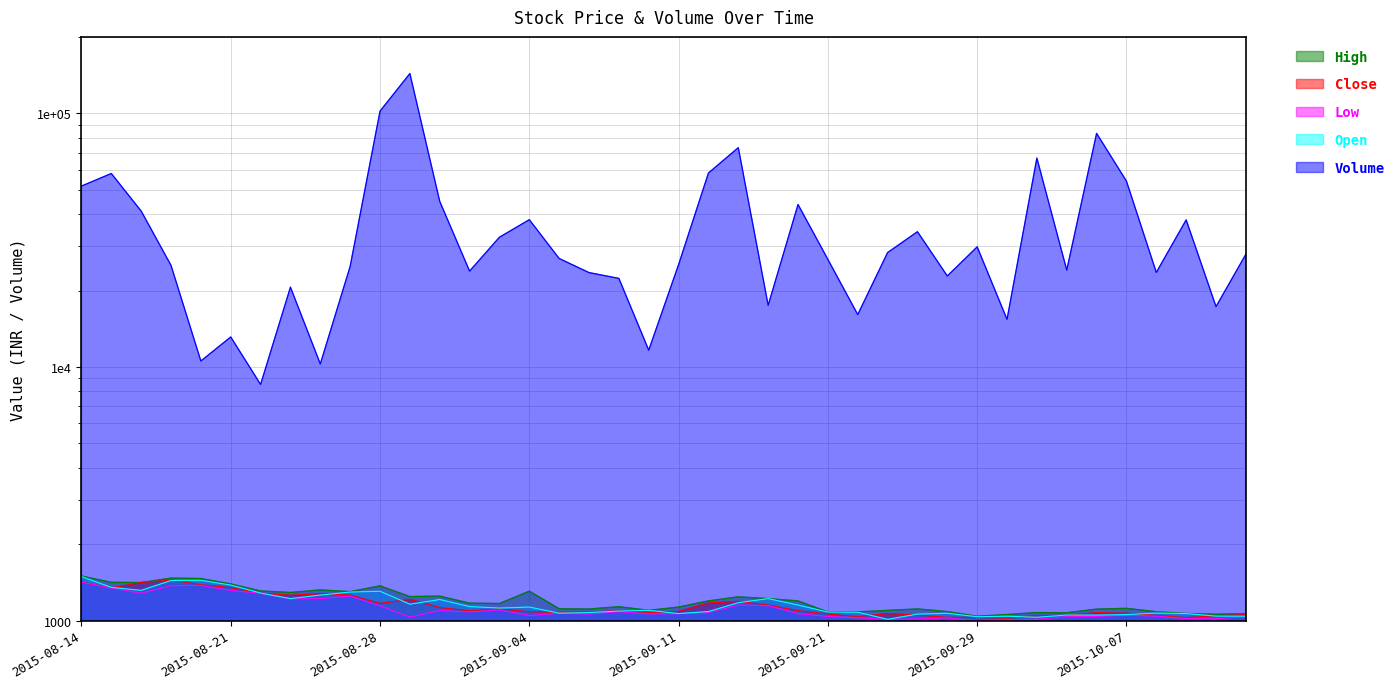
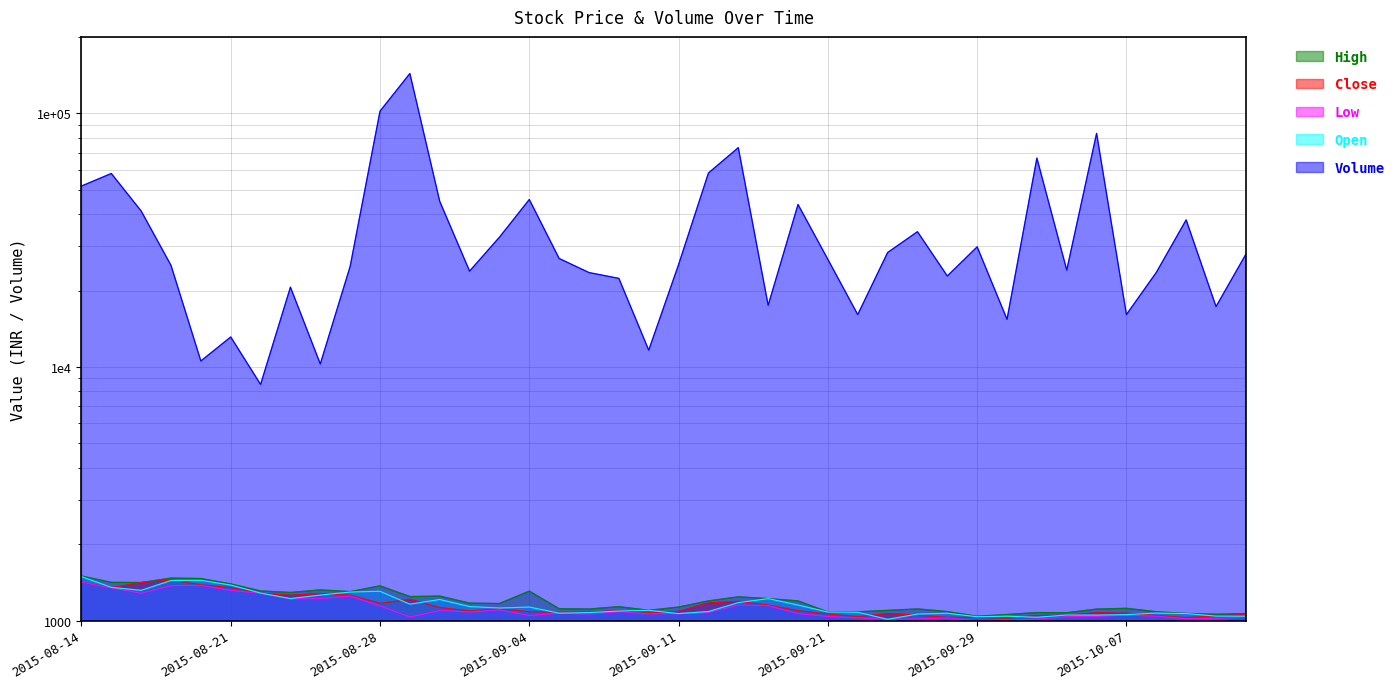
Volume, 2015-09-04: 38000 -> 46000
Volume, 2015-10-07: 54000 -> 16000
